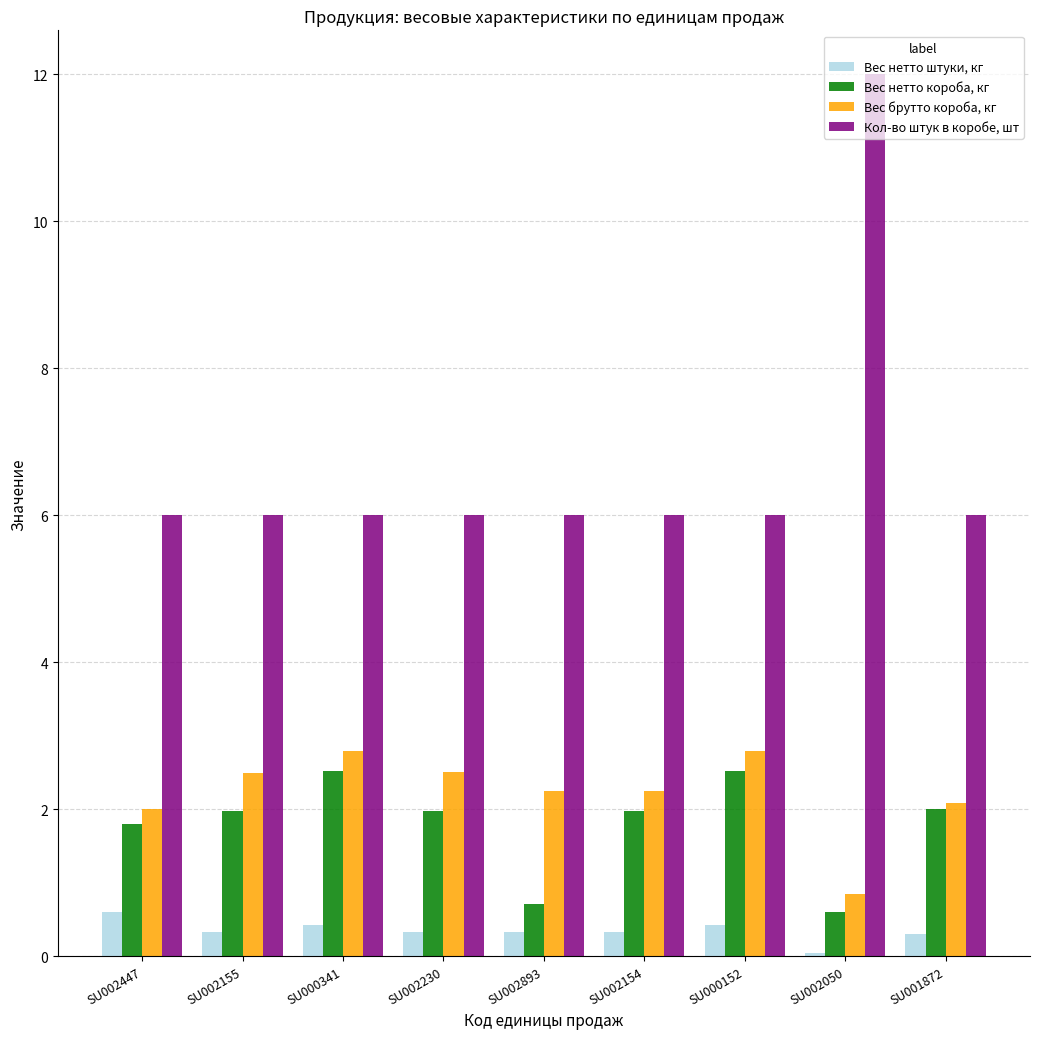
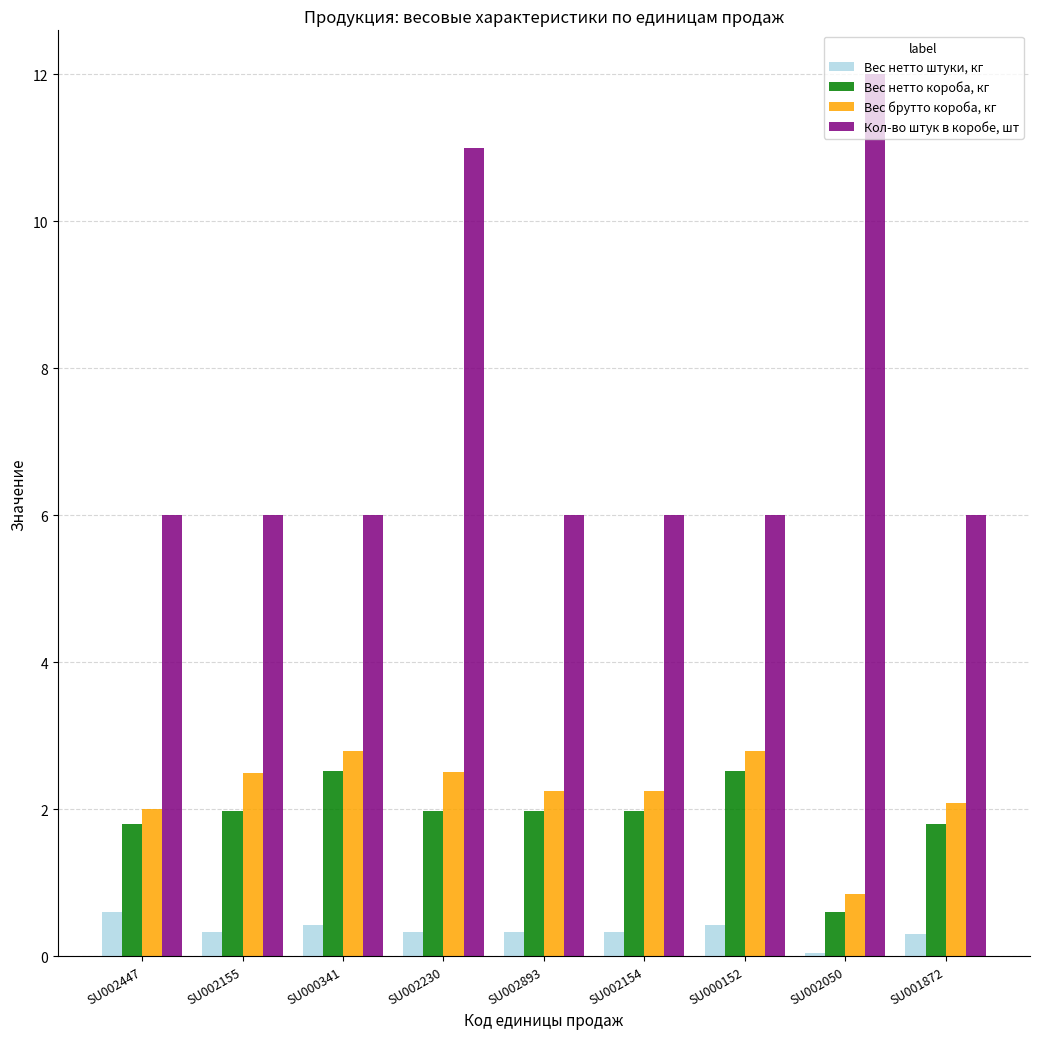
Кол-во штук в коробе, шт, SU002230: 6 -> 11
Вес нетто короба, кг, SU002893: 0.7 -> 2.0
Вес нетто короба, кг, SU001872: 2.0 -> 1.8
